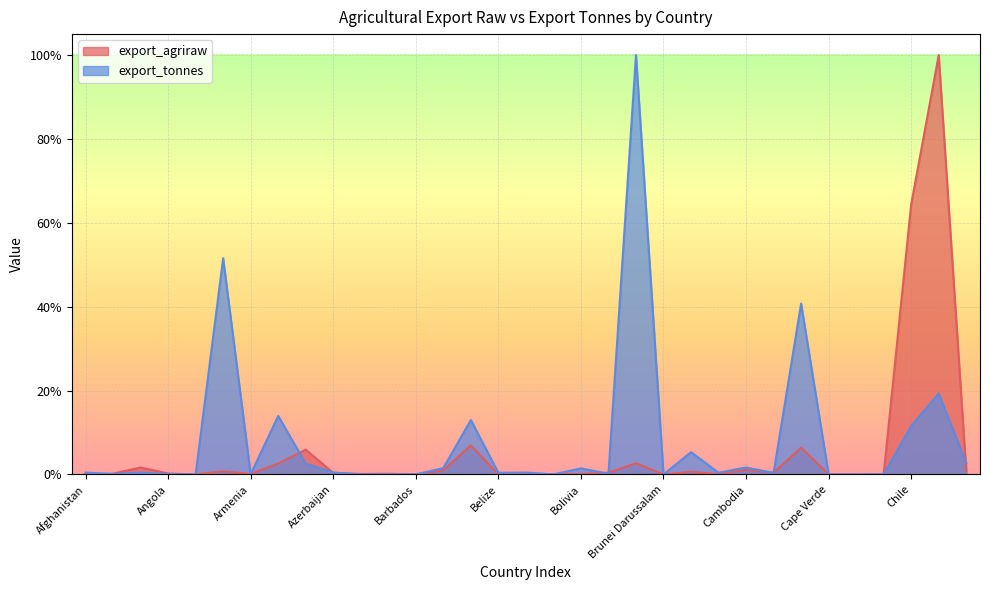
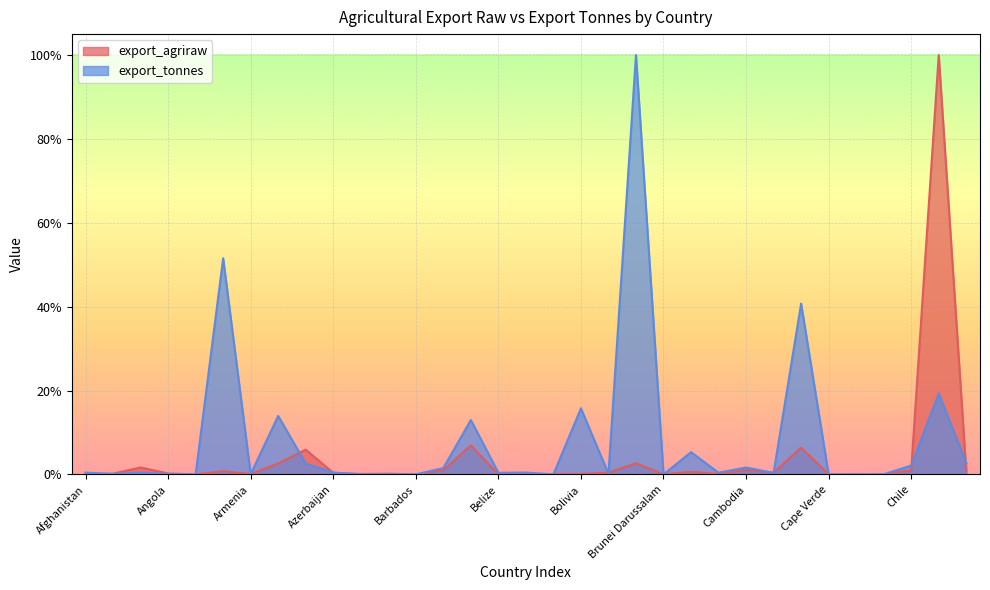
export_tonnes, Bolivia: 1% -> 16%
export_agriraw, Chile: 64% -> 1%
export_tonnes, Chile: 12% -> 2%
